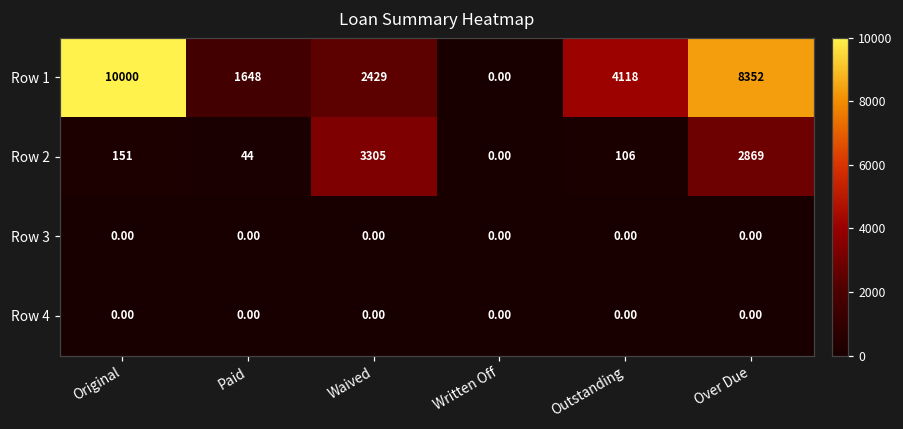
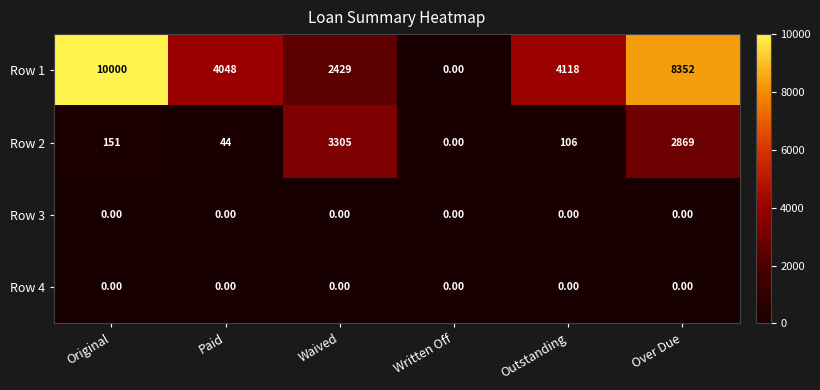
Row 1, Paid: 1648 -> 4048
